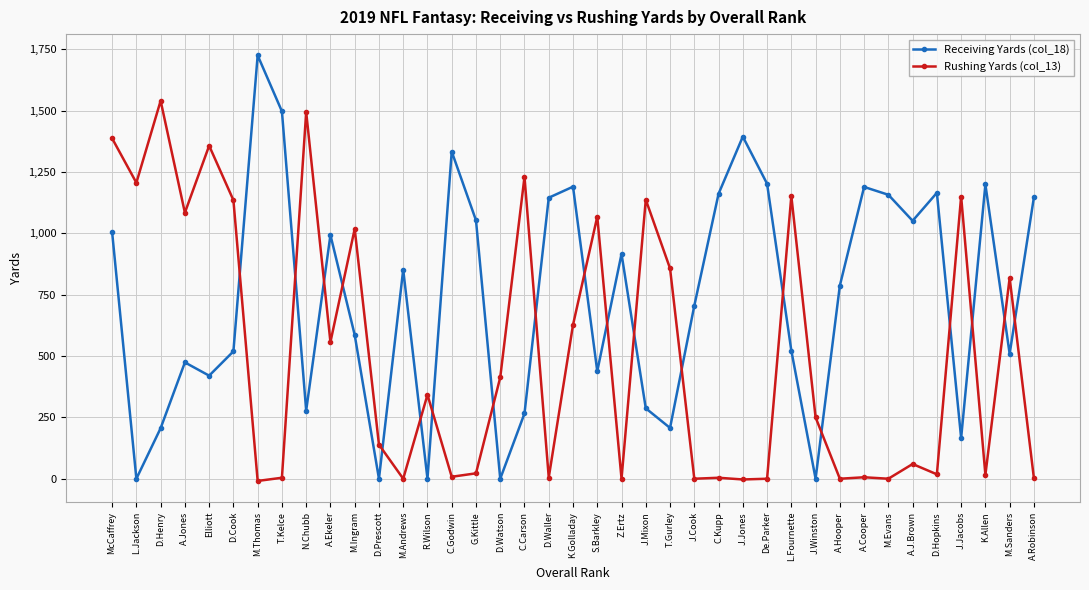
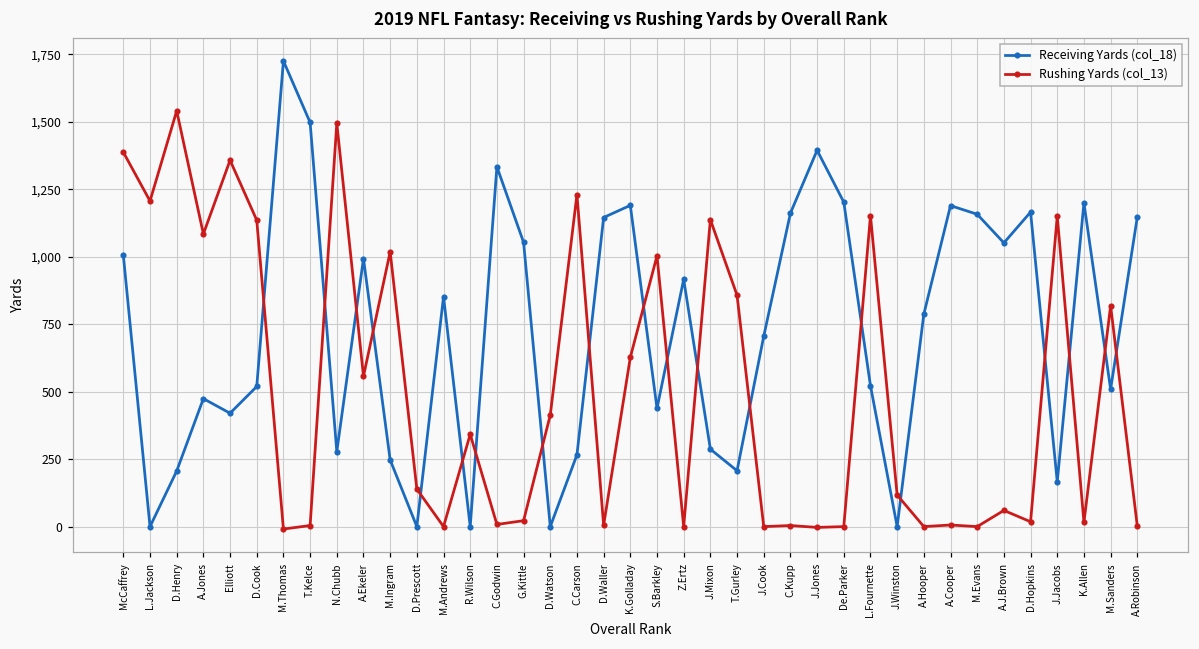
Receiving Yards (col_18), M.Ingram: 590 -> 250
Rushing Yards (col_13), S.Barkley: 1,070 -> 1,000
Rushing Yards (col_13), J.Winston: 250 -> 120
